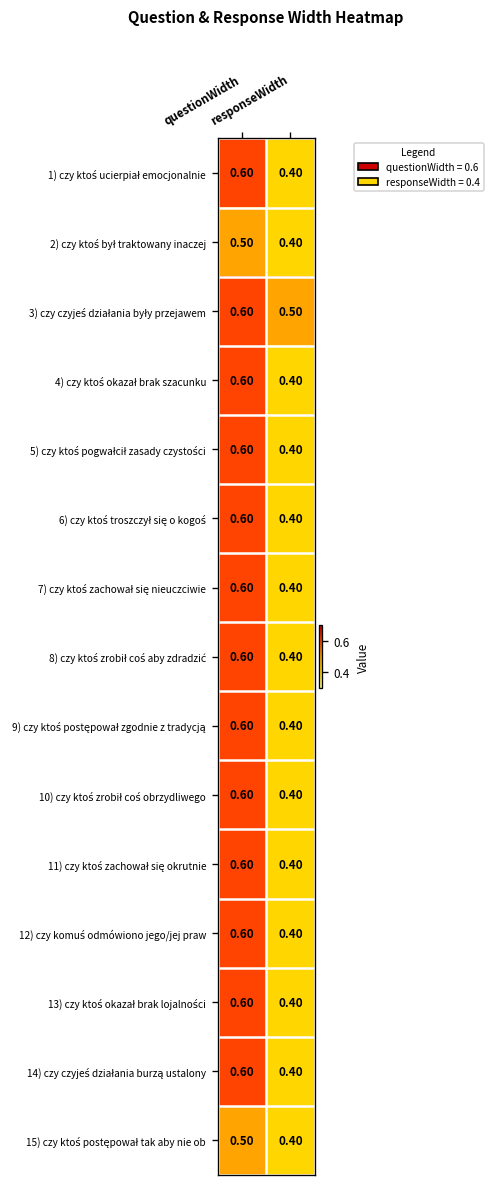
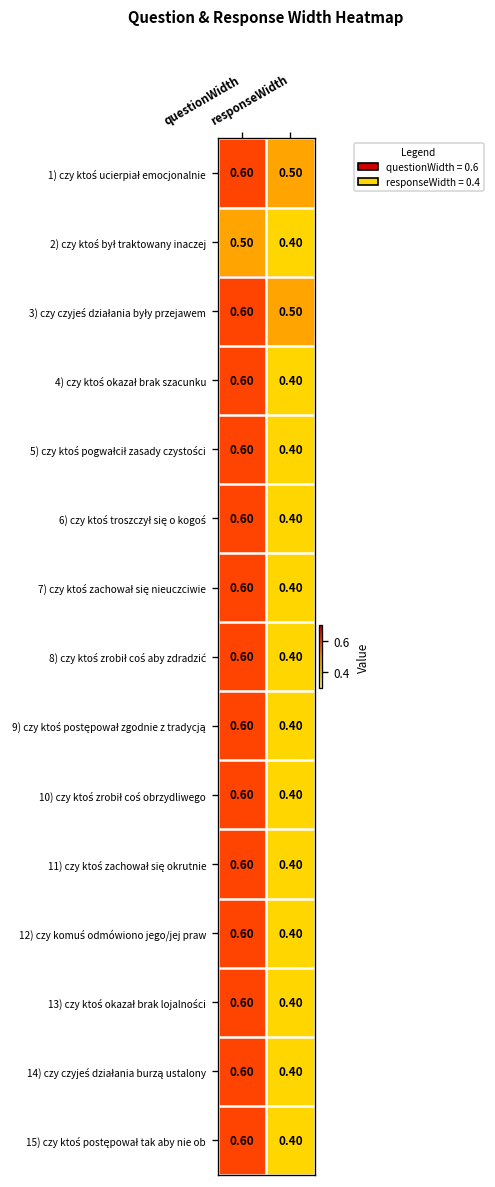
1) czy ktoś ucierpiał emocjonalnie, responseWidth: 0.40 -> 0.50
15) czy ktoś postępował tak aby nie ob, questionWidth: 0.50 -> 0.60
